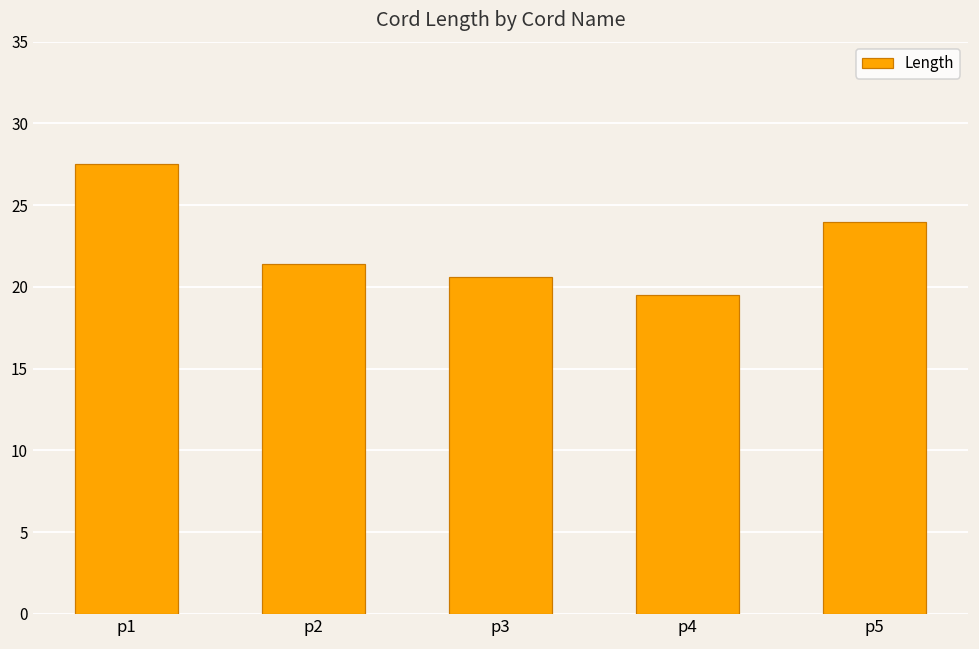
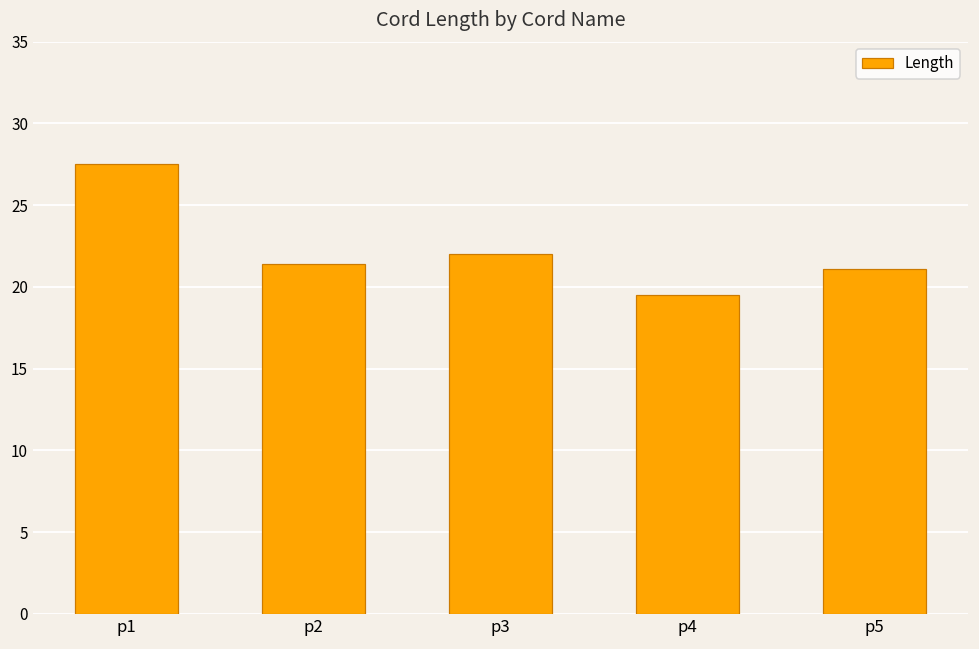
p3: 20.6 -> 22.0
p5: 24.0 -> 21.1
